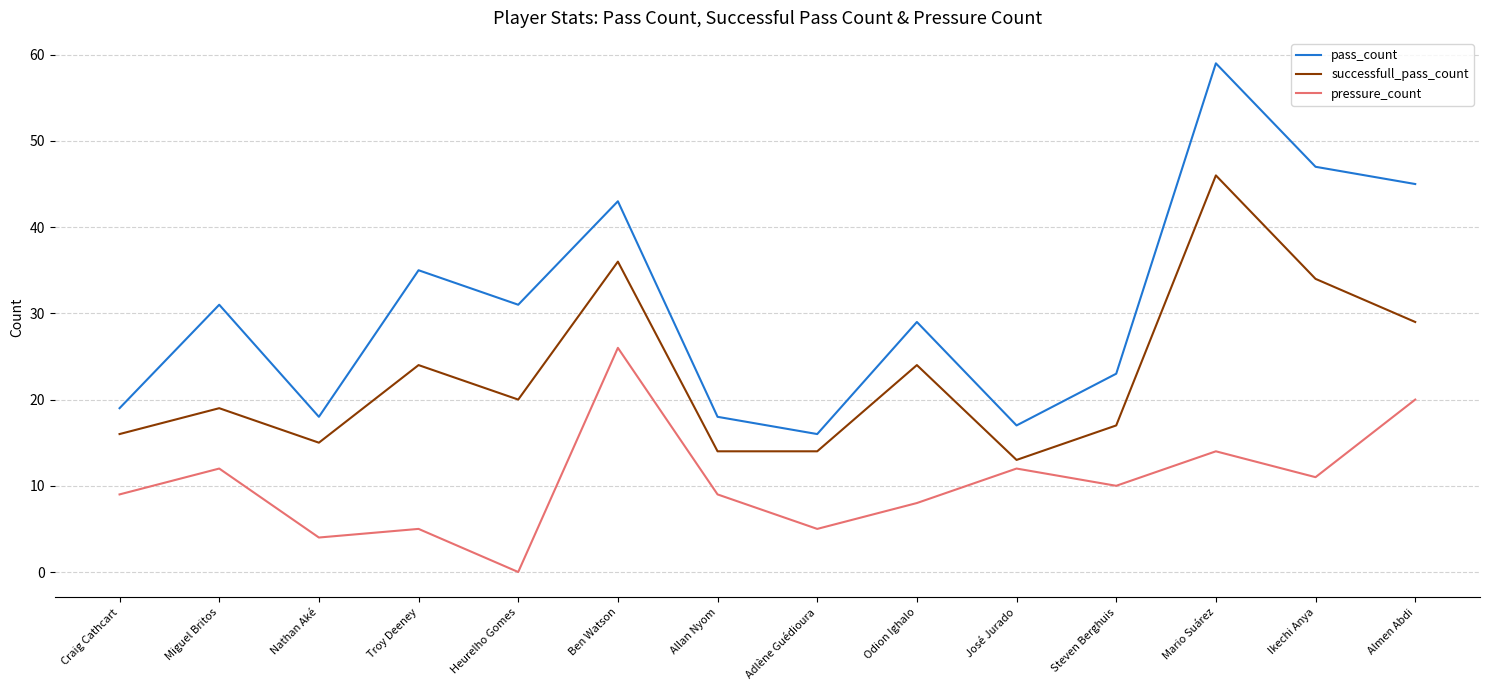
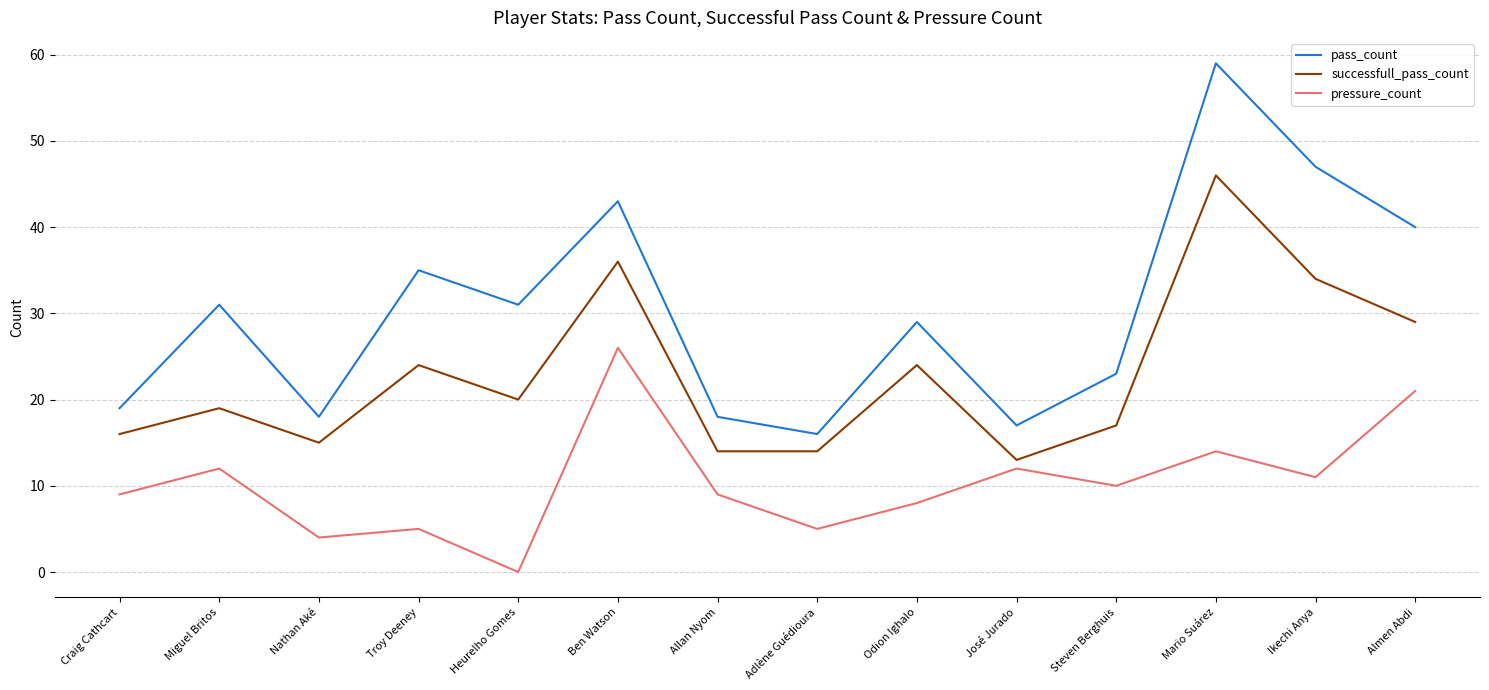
pass_count, Almen Abdi: 45 -> 40
pressure_count, Almen Abdi: 20 -> 21
